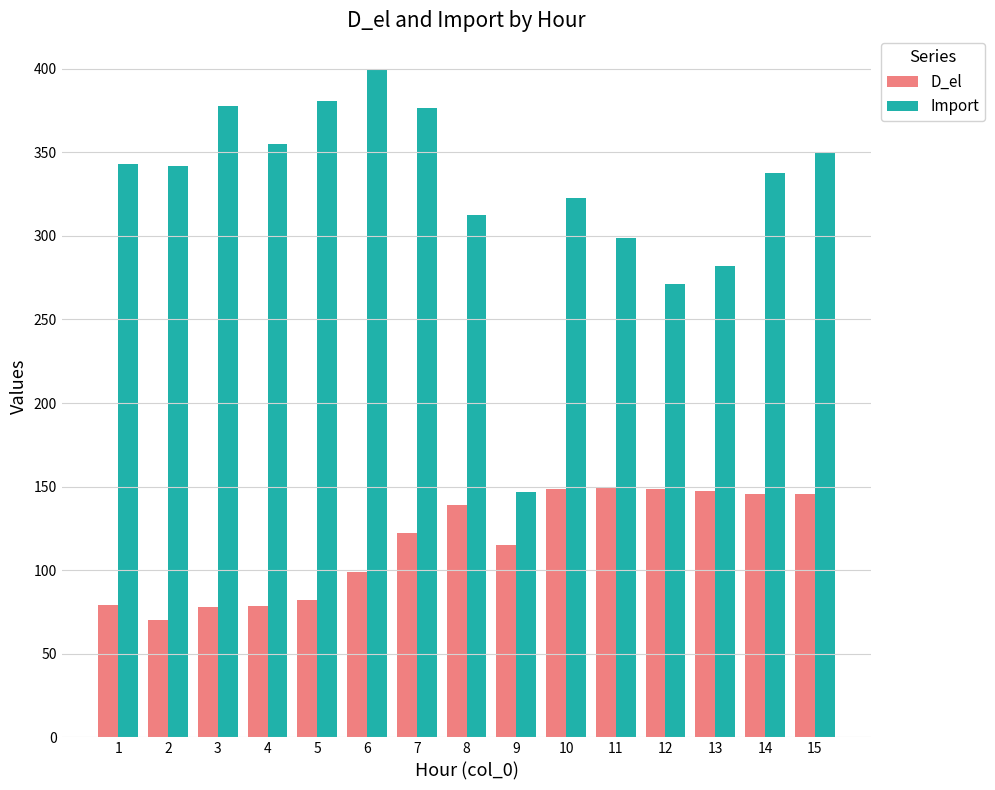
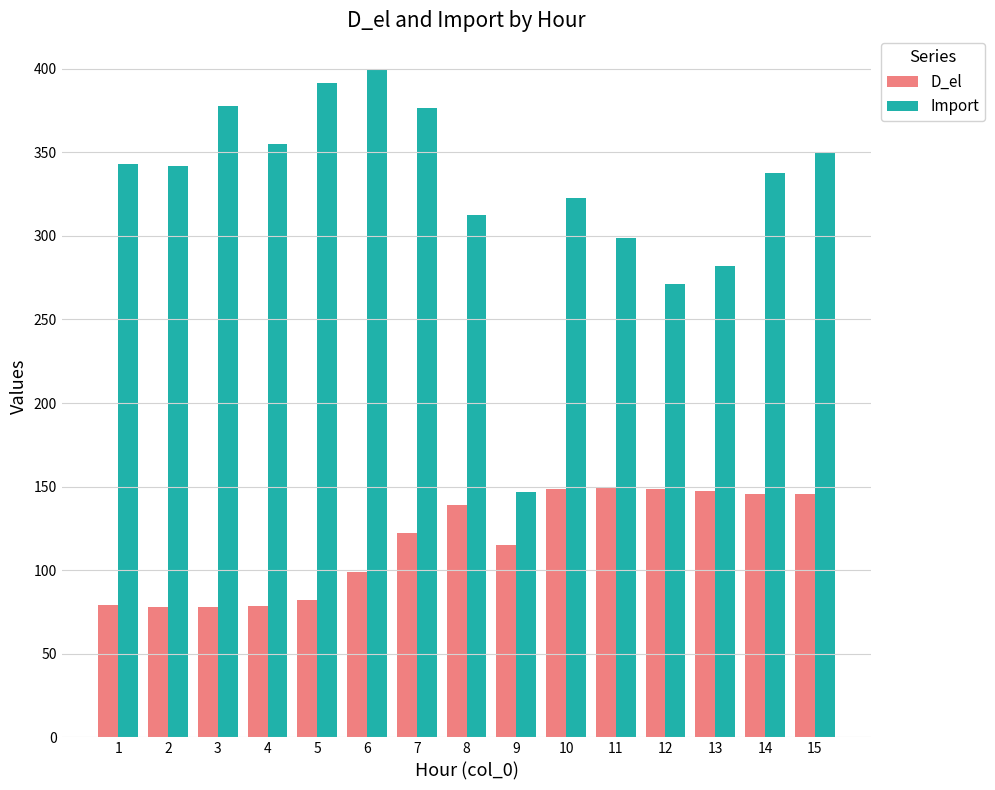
D_el, 2: 70 -> 78
Import, 5: 380 -> 392
